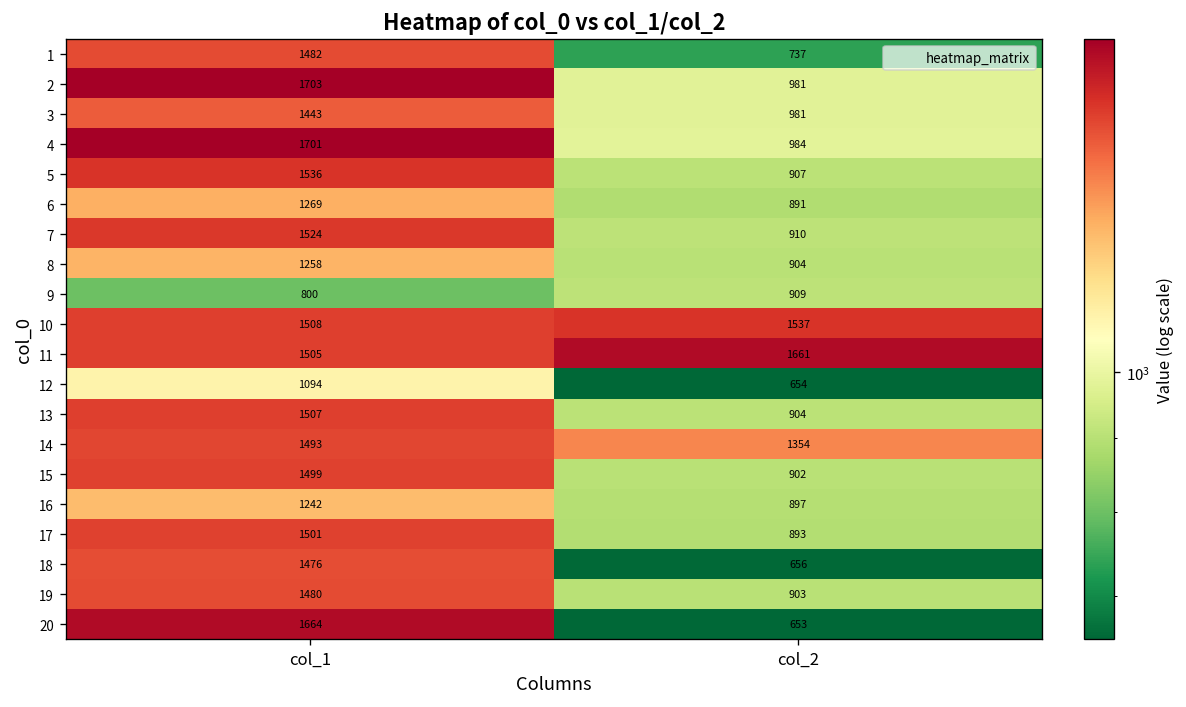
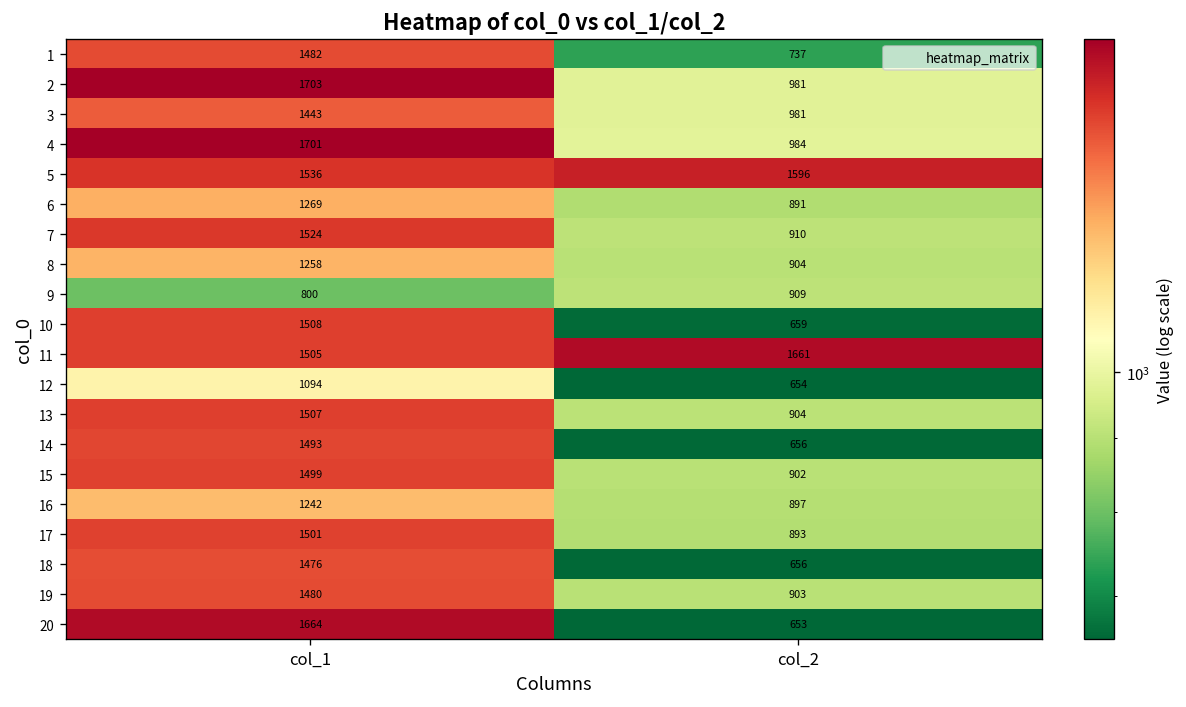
5, col_2: 907 -> 1596
10, col_2: 1537 -> 659
14, col_2: 1354 -> 656
